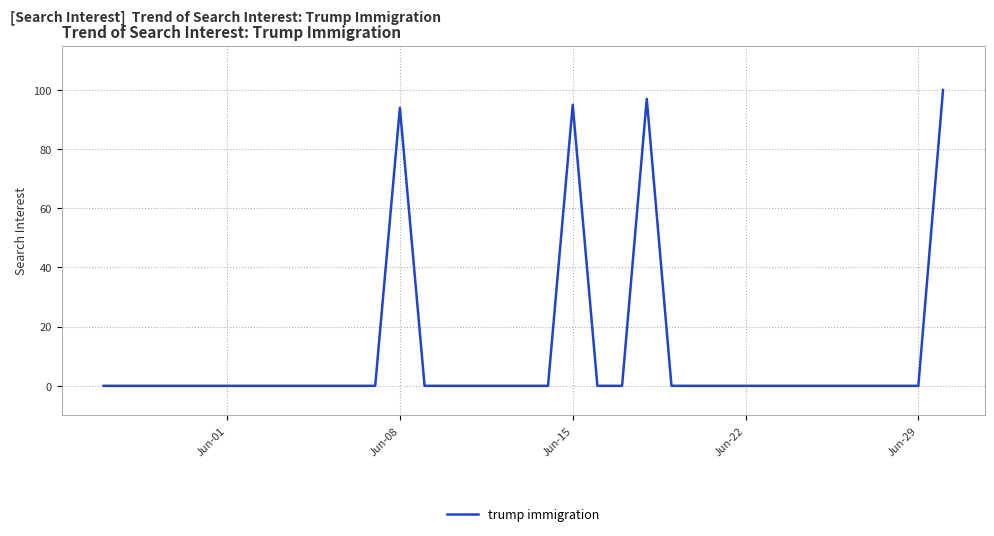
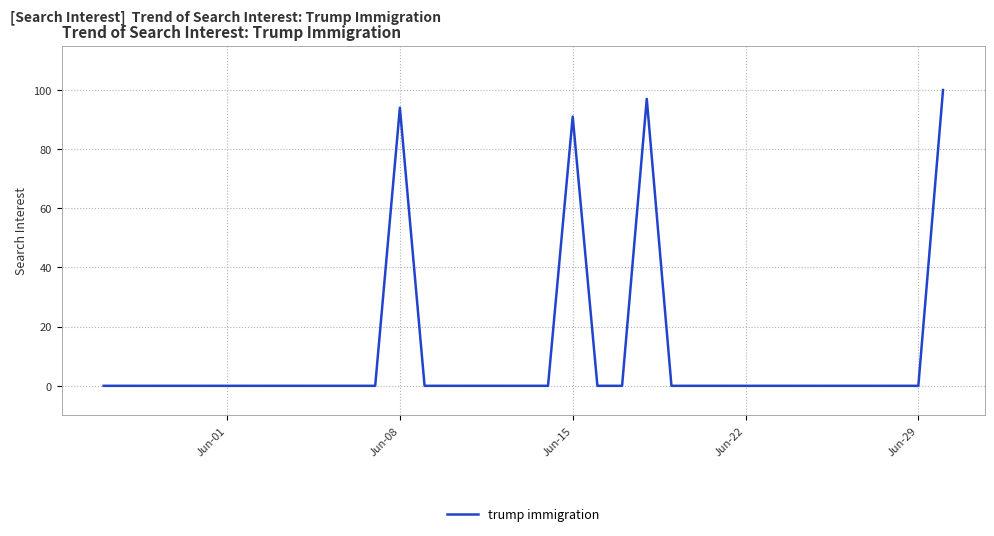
Jun-15: 95 -> 91
